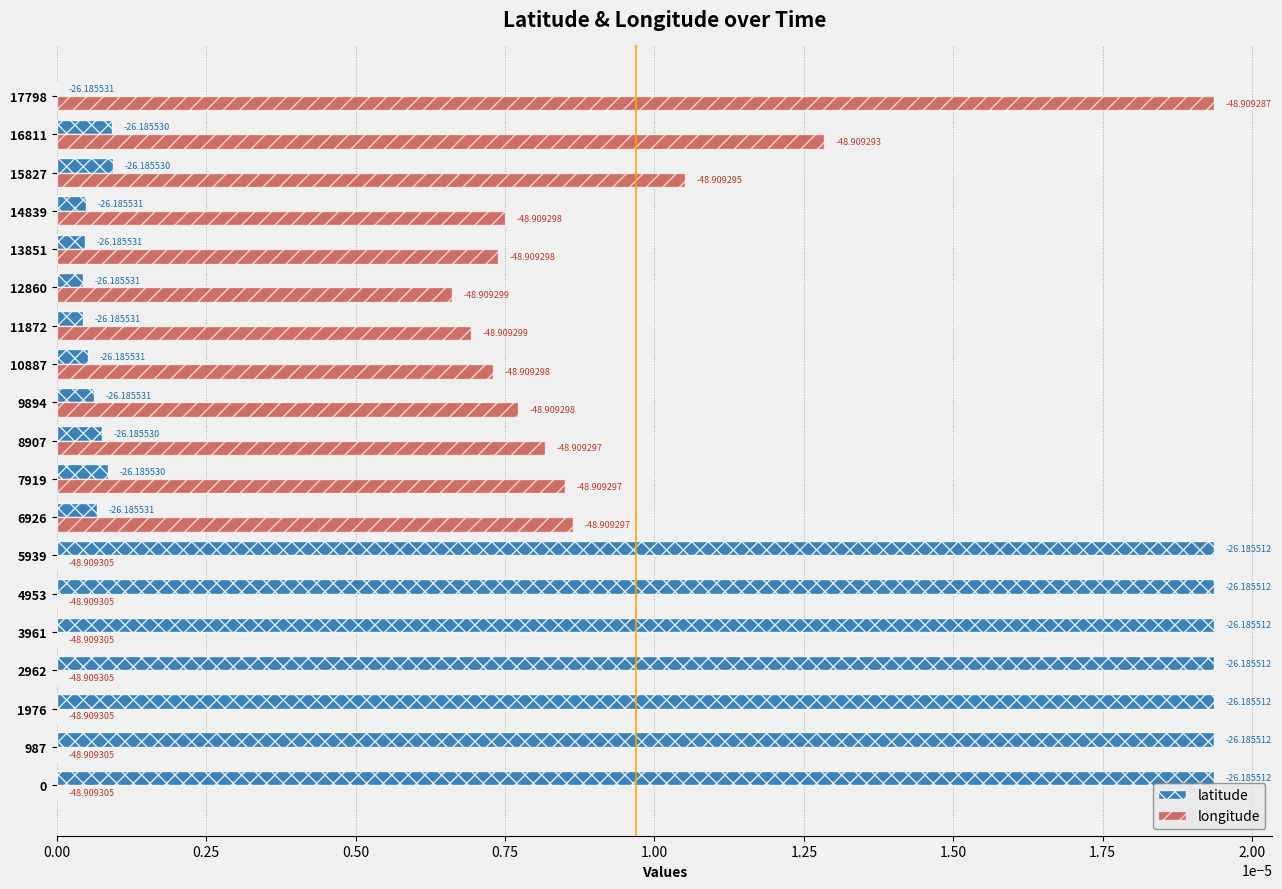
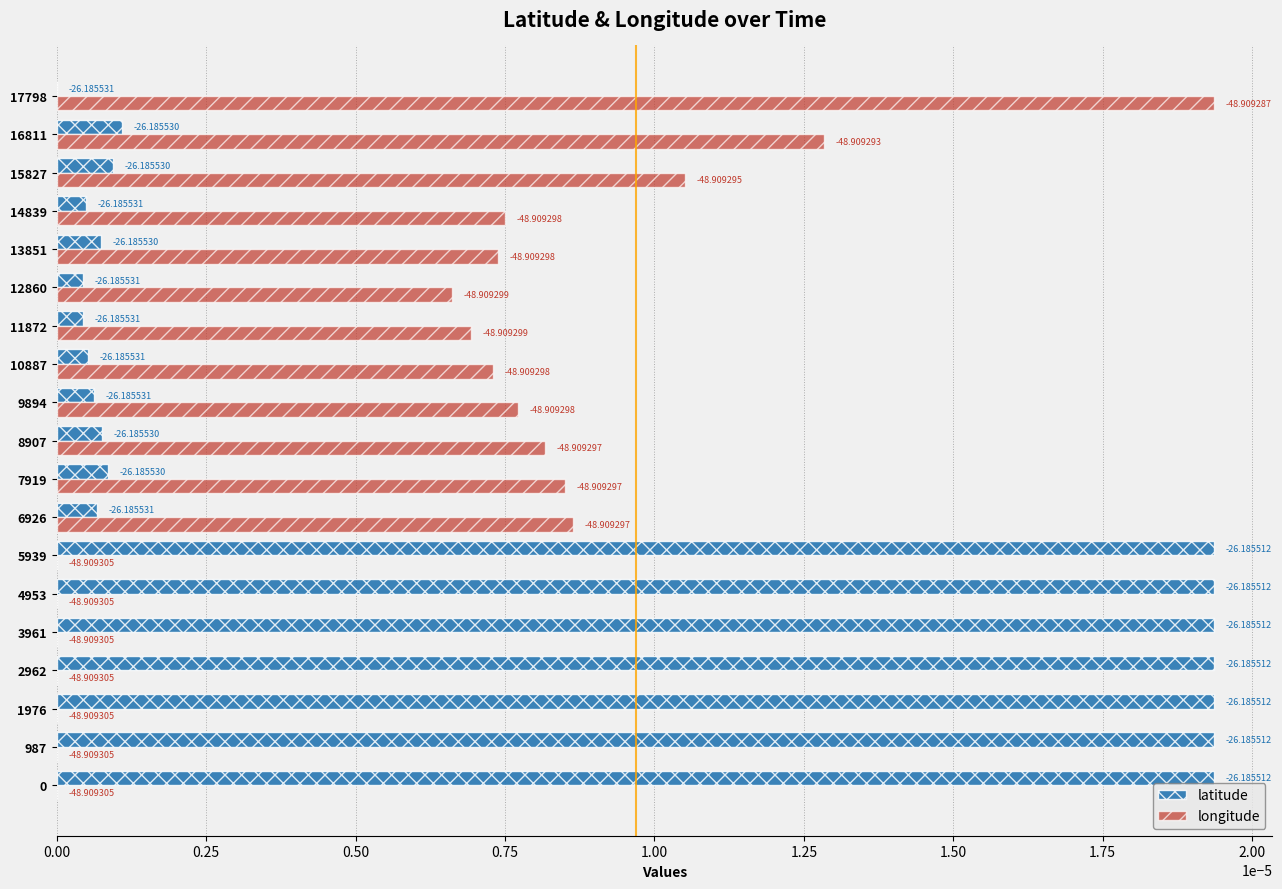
latitude, 16811: 0.0000009 -> 0.0000011
latitude, 13851: -26.185531 -> -26.185530
